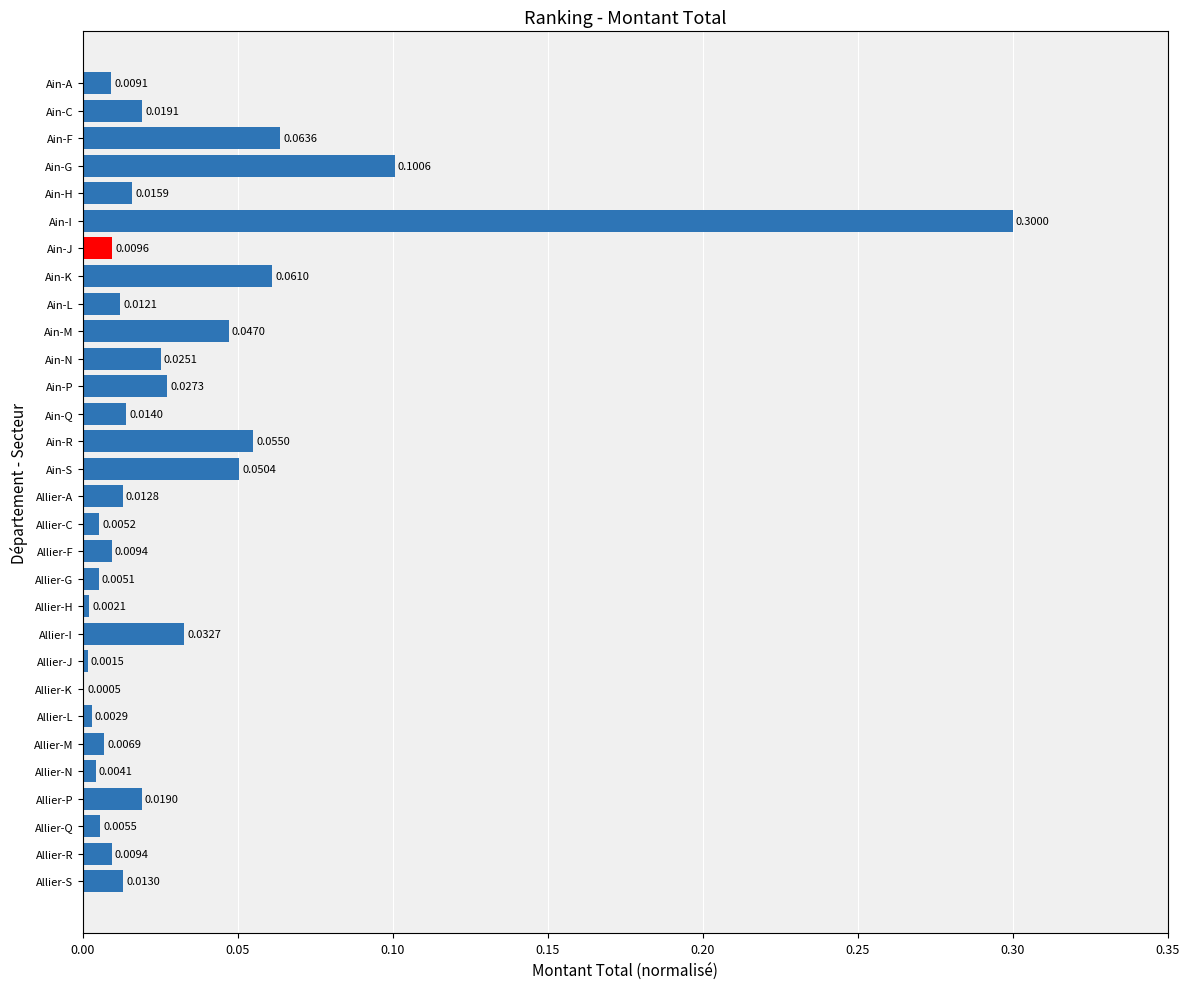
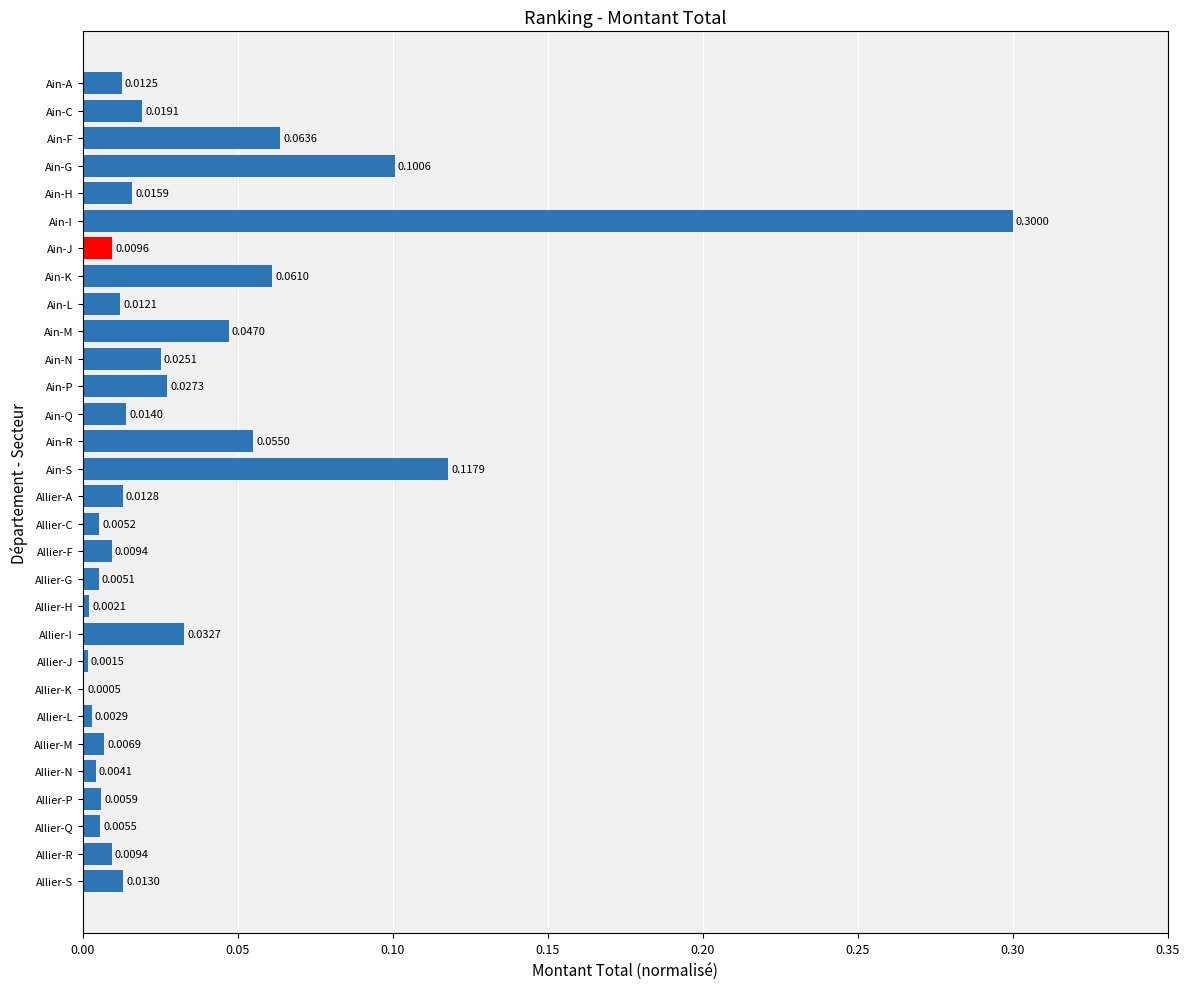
Ain-A: 0.0091 -> 0.0125
Ain-S: 0.0504 -> 0.1179
Allier-P: 0.0190 -> 0.0059
